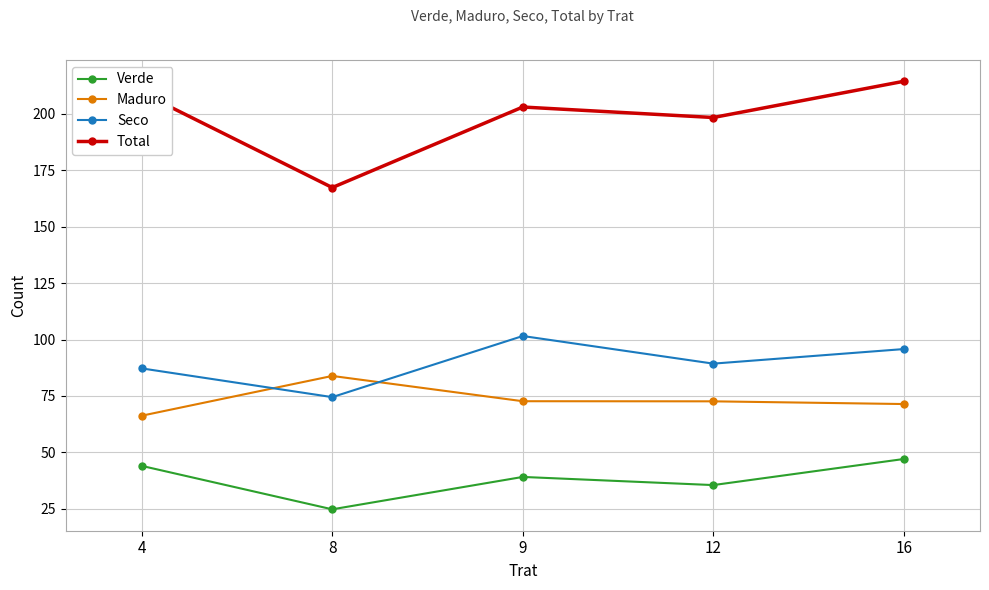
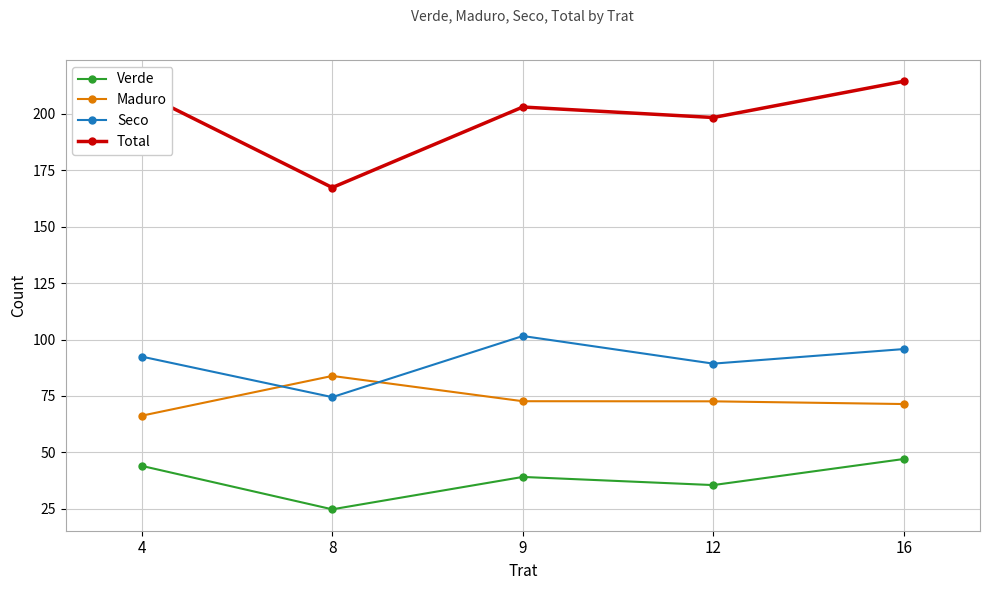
Seco, 4: 87 -> 92
